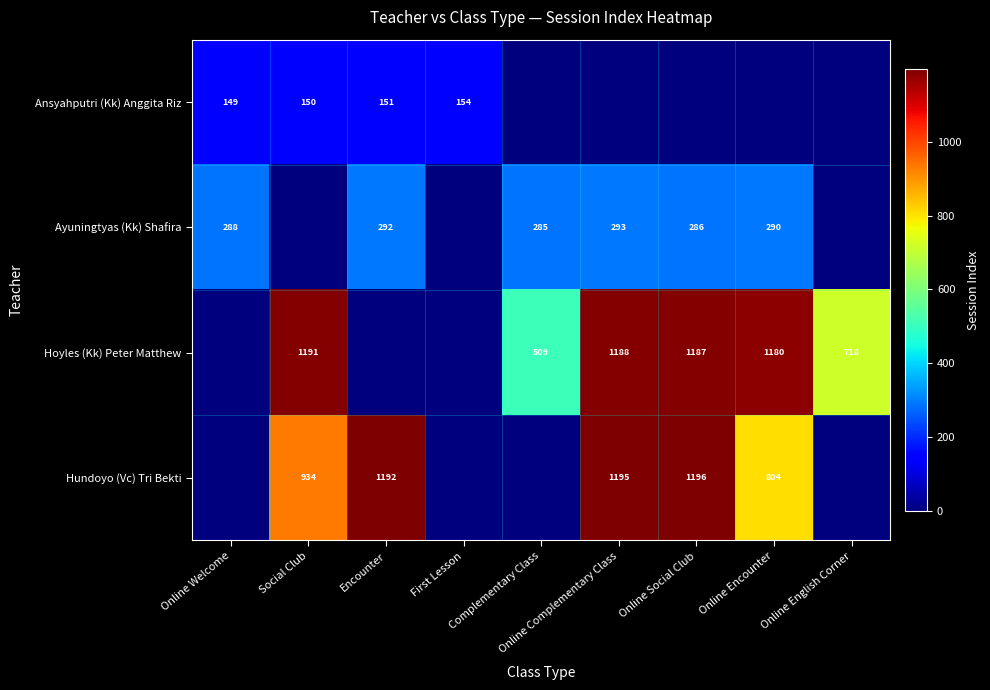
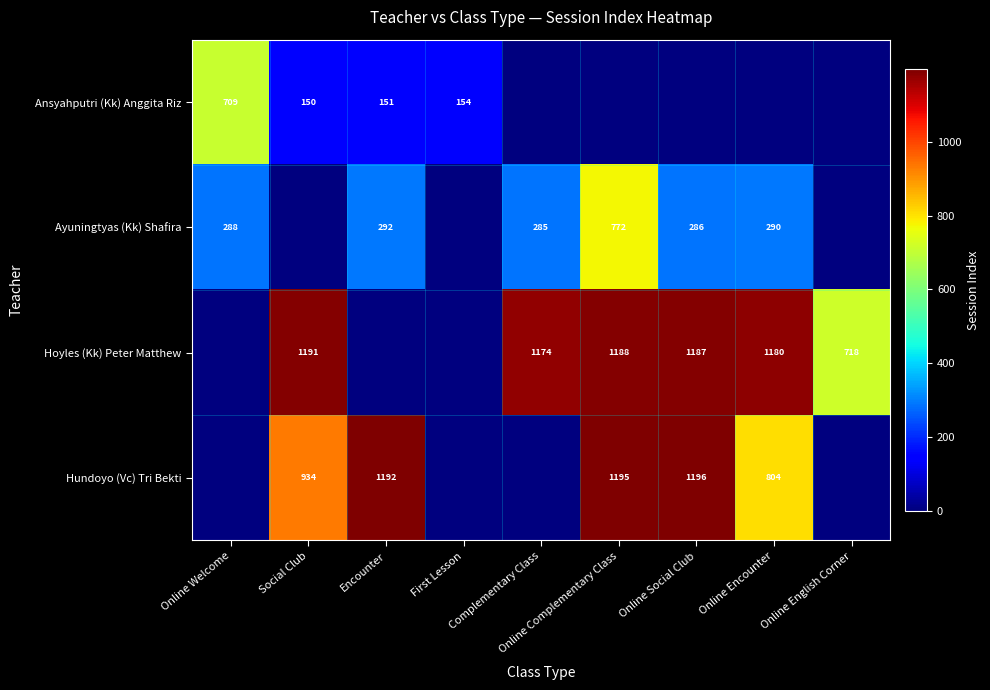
Ansyahputri (Kk) Anggita Riz, Online Welcome: 149 -> 709
Ayuningtyas (Kk) Shafira, Online Complementary Class: 293 -> 772
Hoyles (Kk) Peter Matthew, Complementary Class: 509 -> 1174
